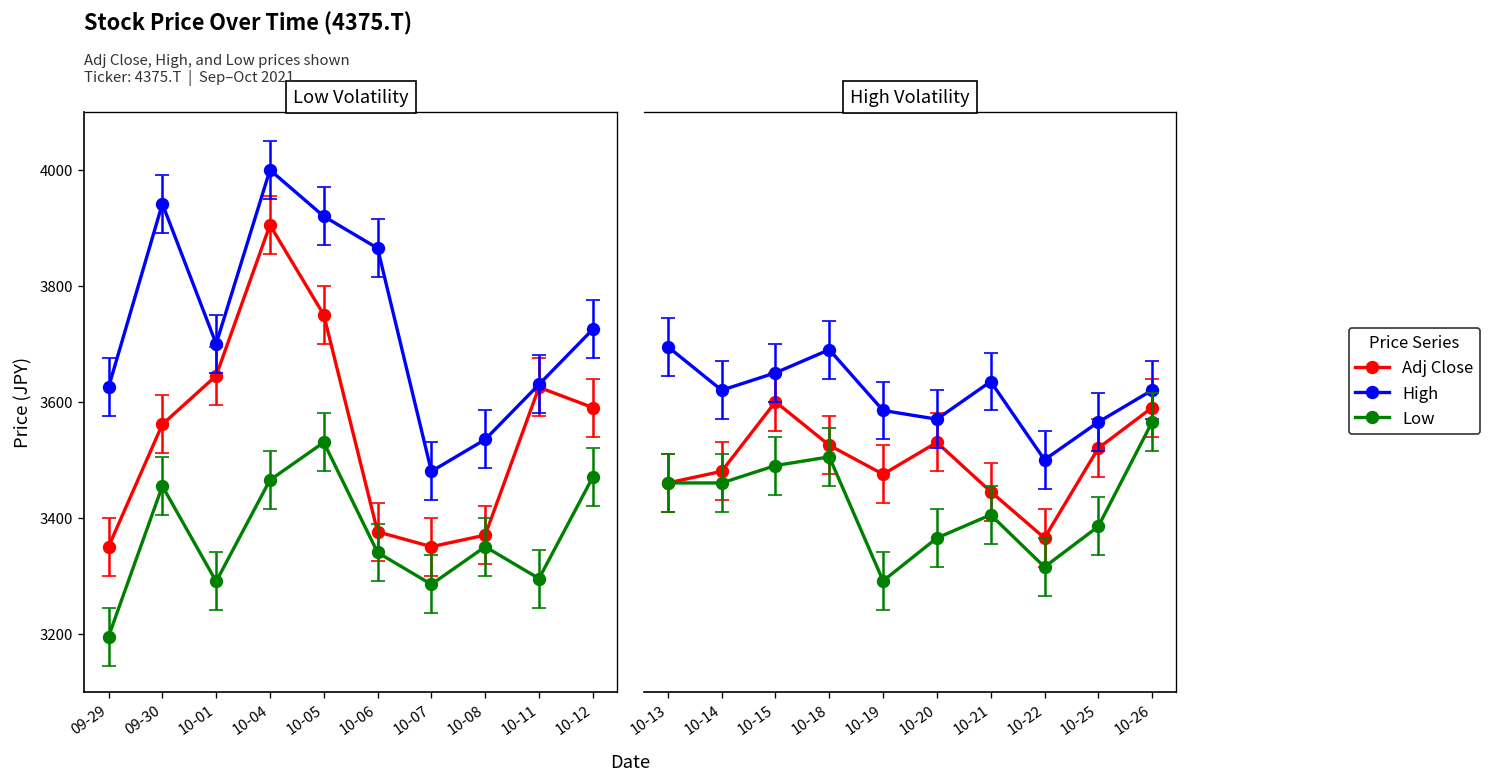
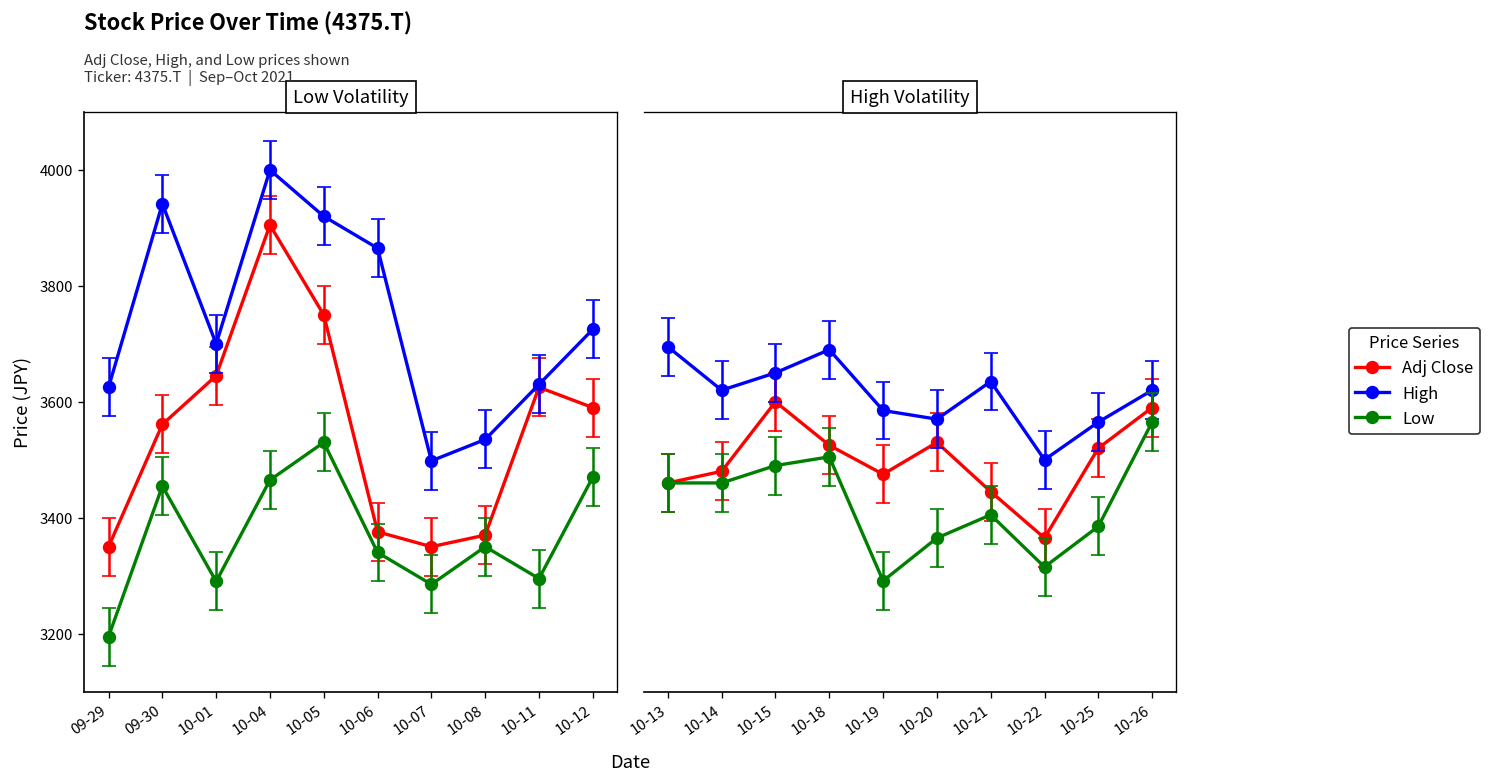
Low Volatility, High, 10-07: 3480 -> 3500
